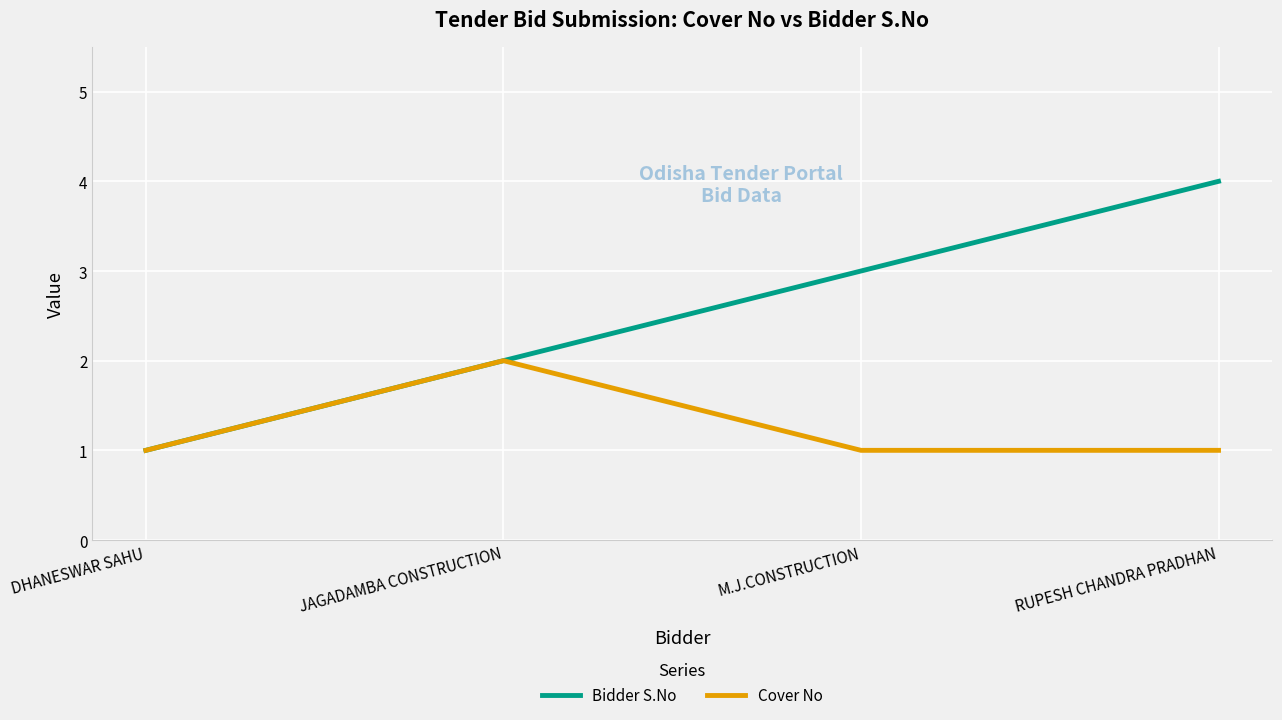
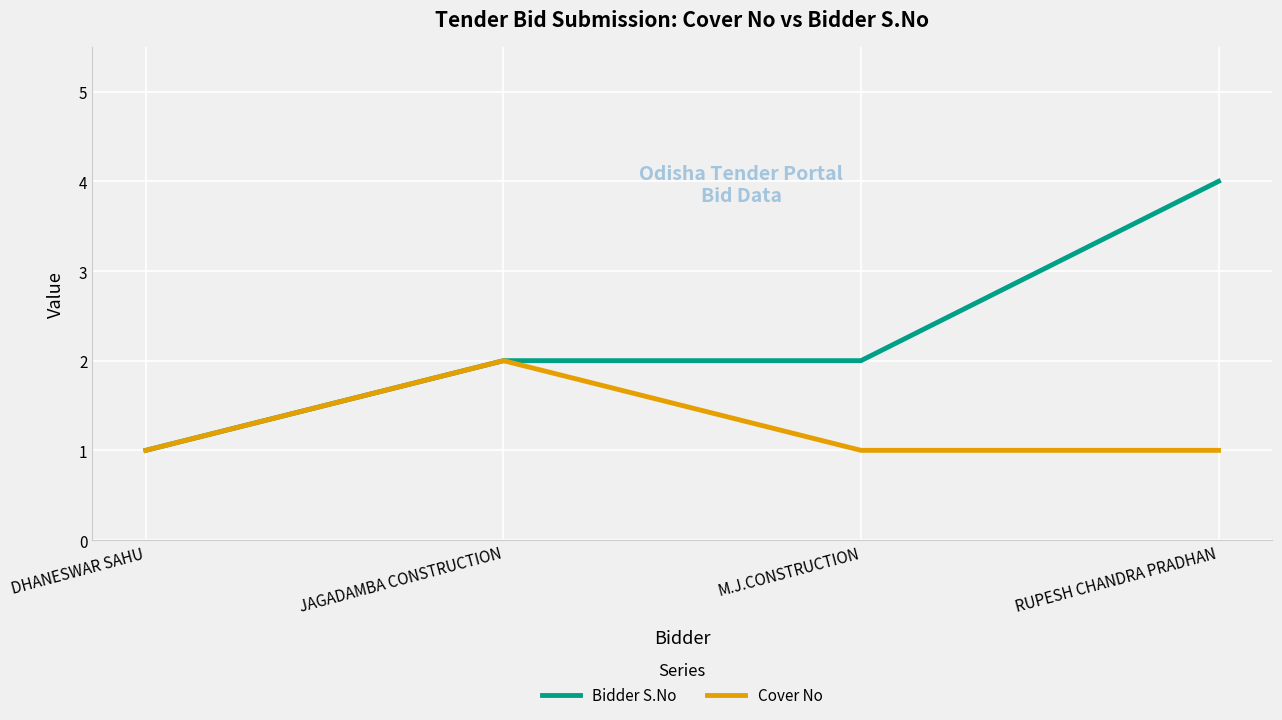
Bidder S.No, M.J.CONSTRUCTION: 3 -> 2
